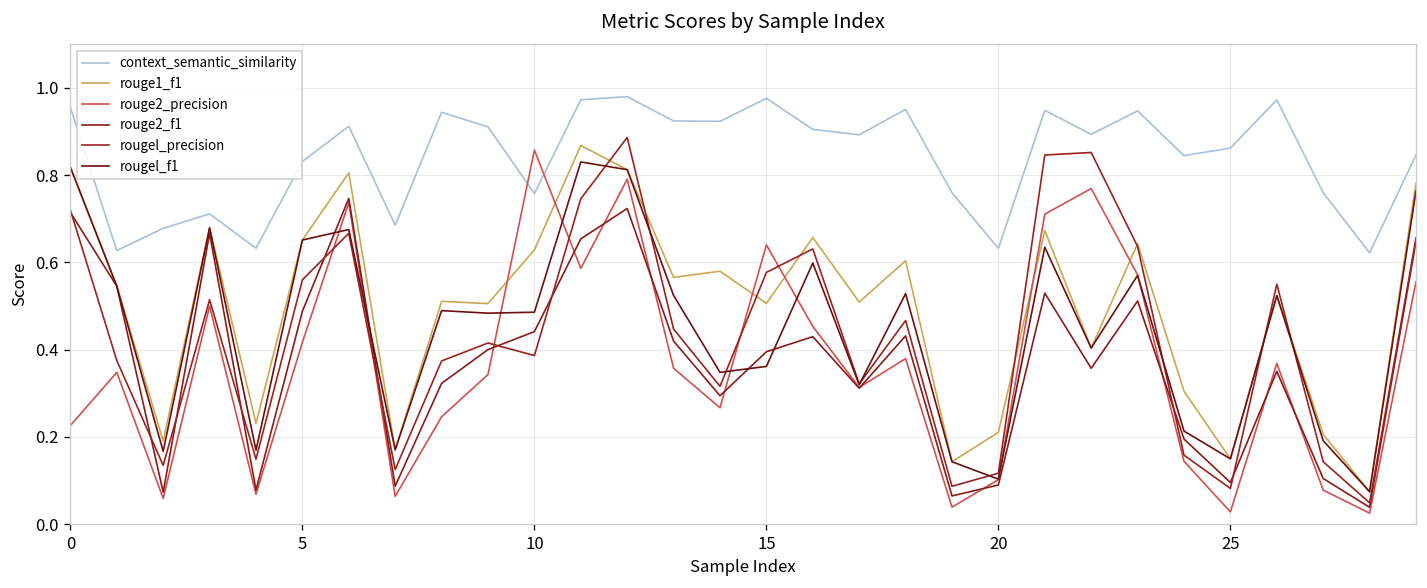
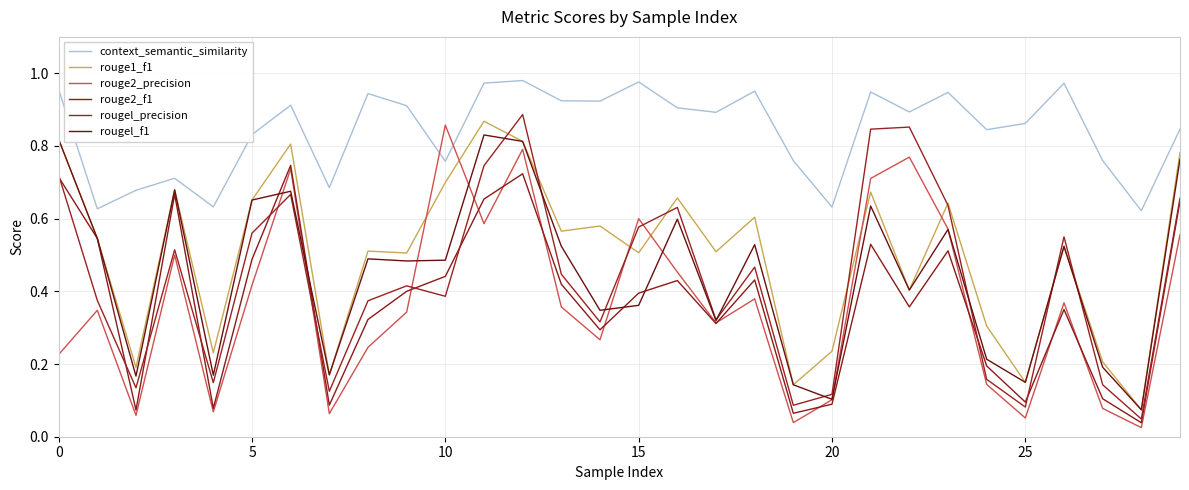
rouge1_f1, 10: 0.63 -> 0.70
rouge2_precision, 15: 0.64 -> 0.60
rouge1_f1, 20: 0.21 -> 0.24
rouge2_precision, 25: 0.03 -> 0.05
